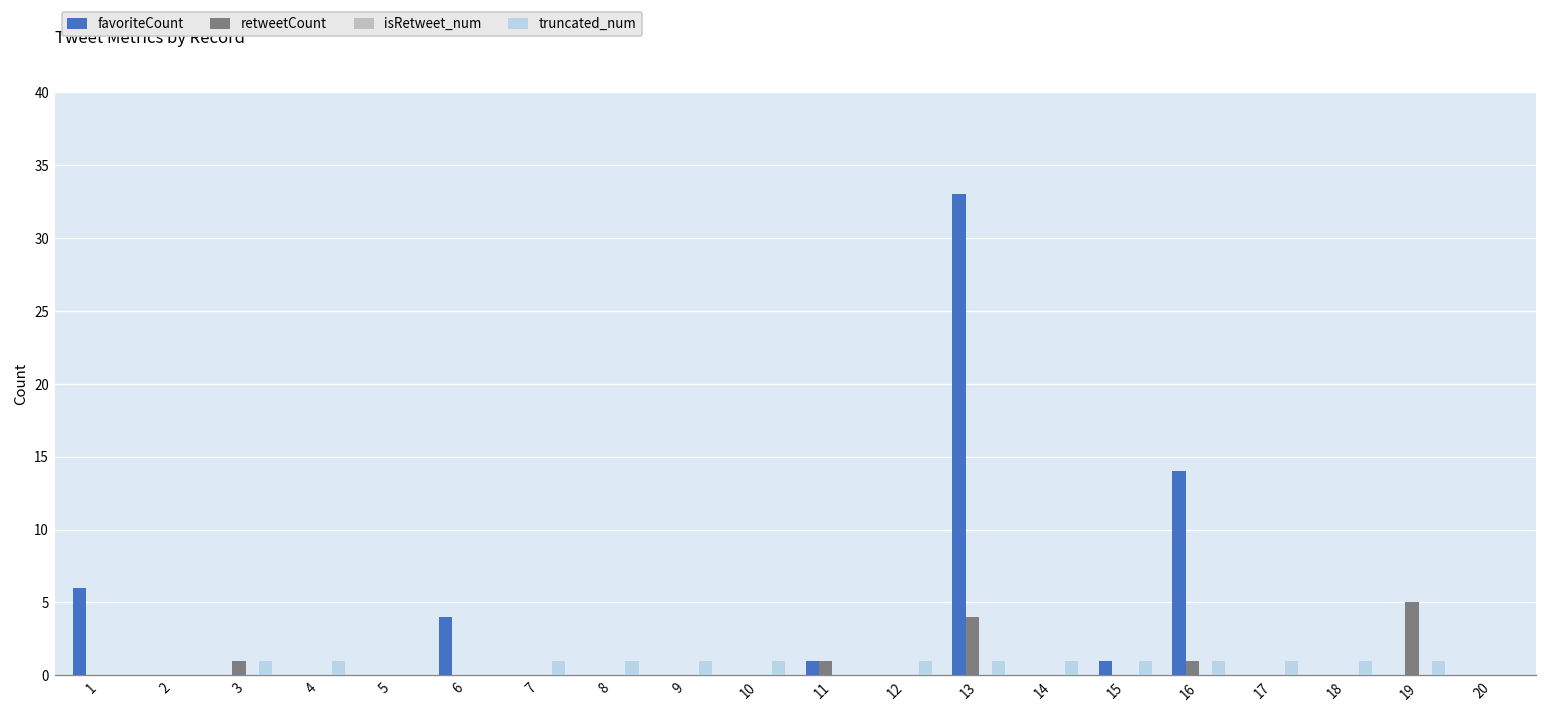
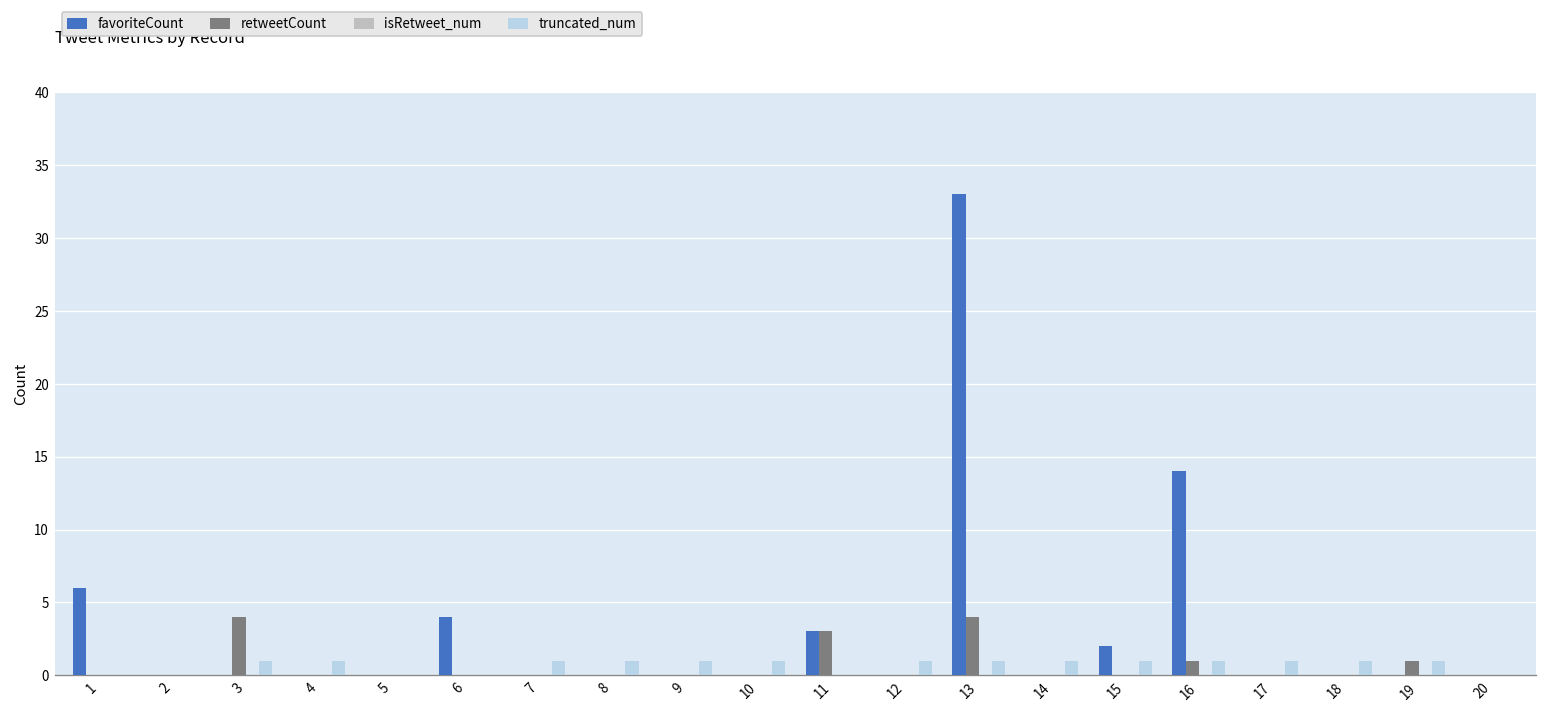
retweetCount, 3: 1 -> 4
favoriteCount, 11: 1 -> 3
retweetCount, 11: 1 -> 3
favoriteCount, 15: 1 -> 2
retweetCount, 19: 5 -> 1
